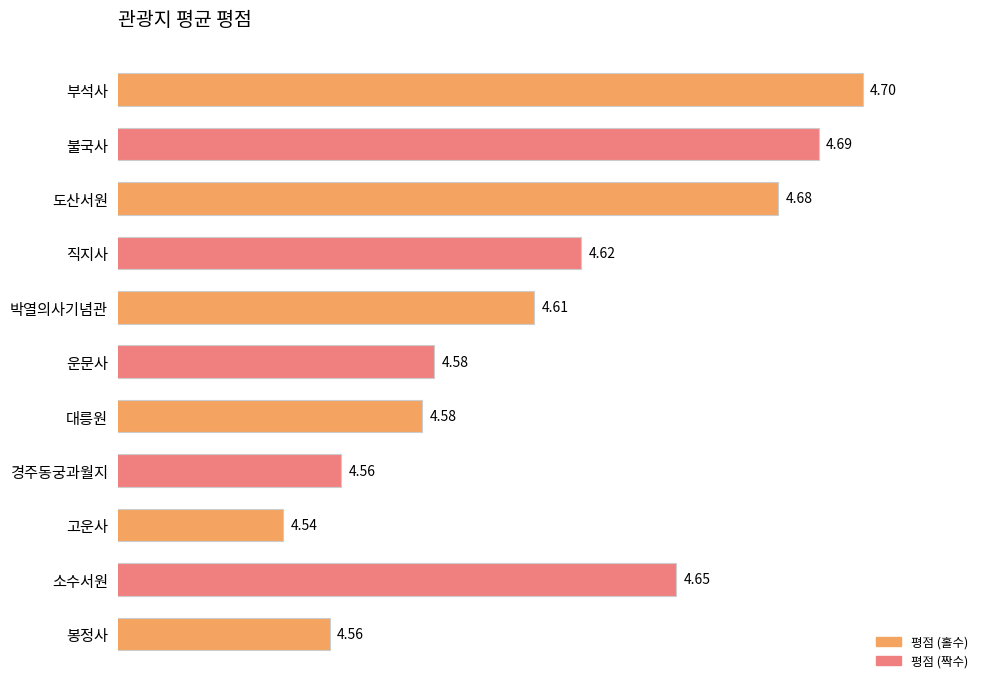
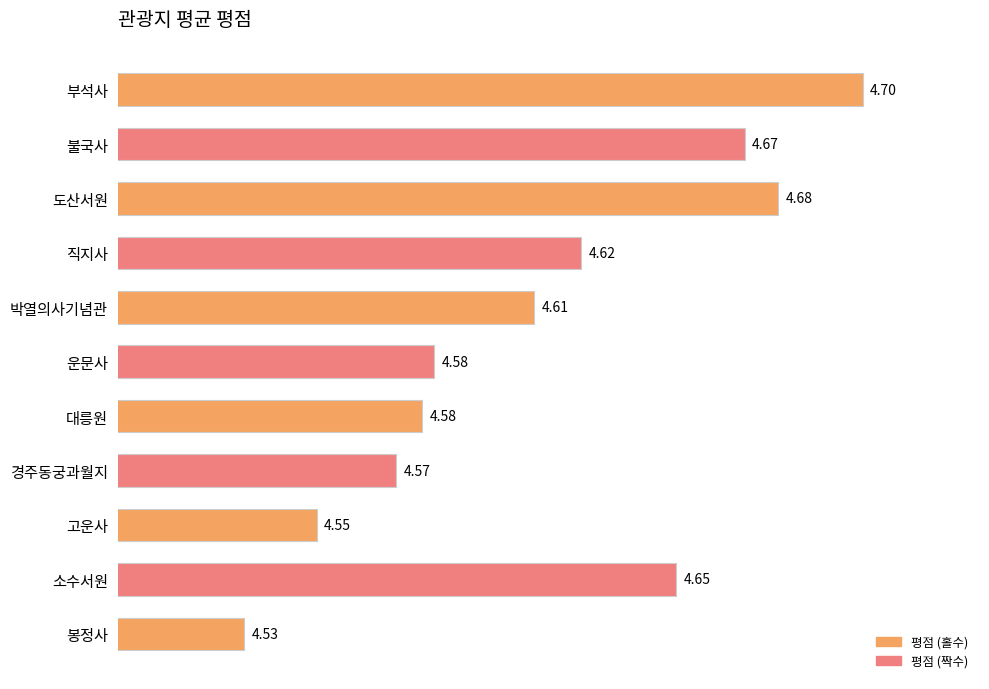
불국사: 4.69 -> 4.67
경주동궁과월지: 4.56 -> 4.57
고운사: 4.54 -> 4.55
봉정사: 4.56 -> 4.53
